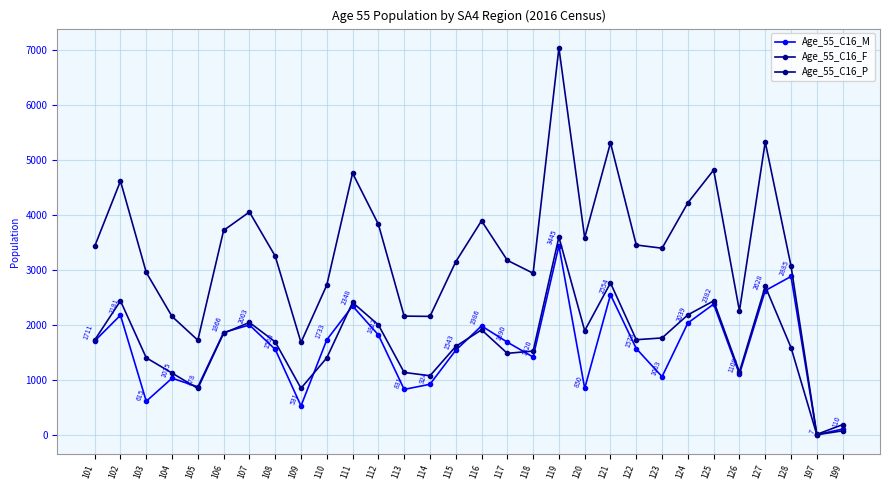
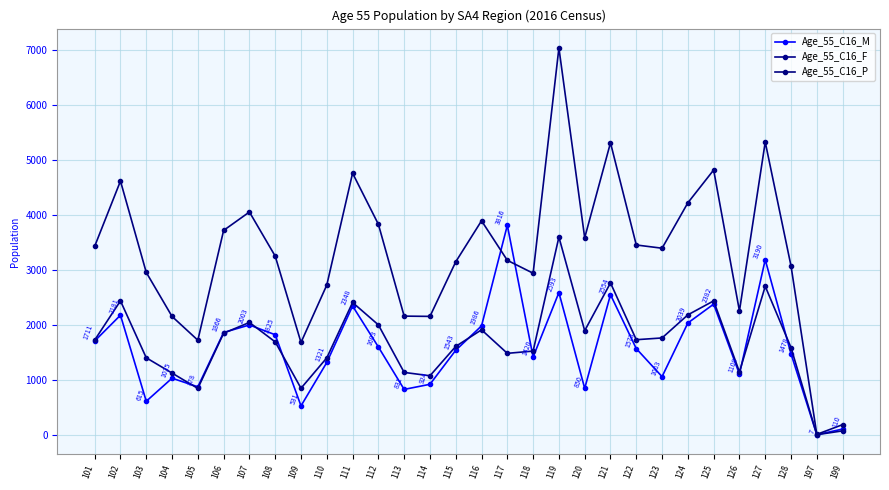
Age_55_C16_M, 108: 1560 -> 1825
Age_55_C16_M, 110: 1733 -> 1321
Age_55_C16_M, 112: 1822 -> 1603
Age_55_C16_M, 117: 1690 -> 3816
Age_55_C16_M, 119: 3445 -> 2593
Age_55_C16_M, 127: 2628 -> 3190
Age_55_C16_M, 128: 2885 -> 1478
